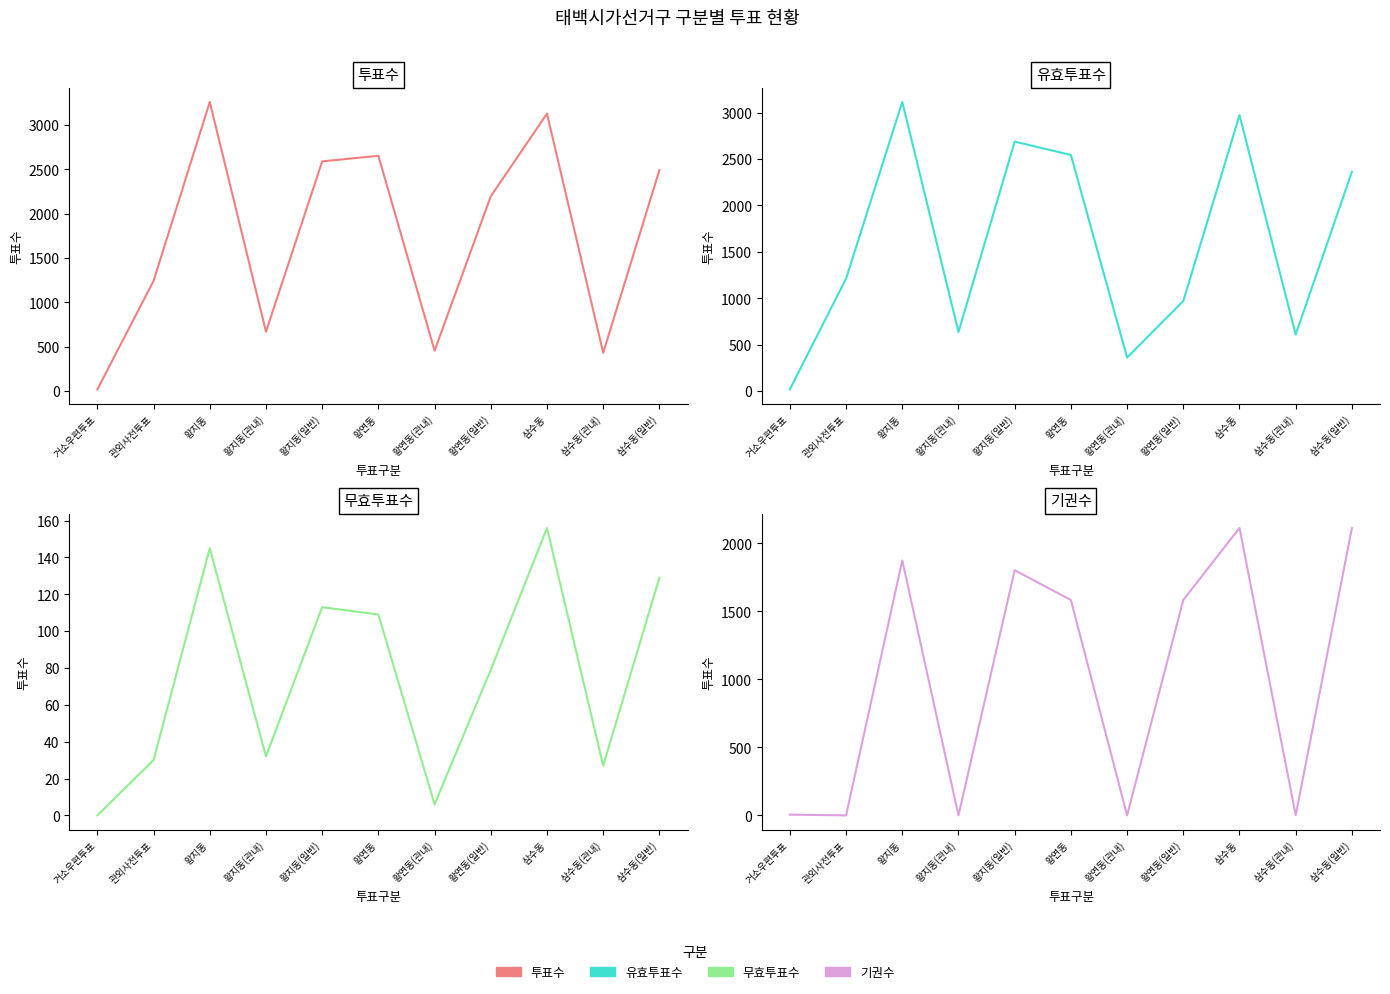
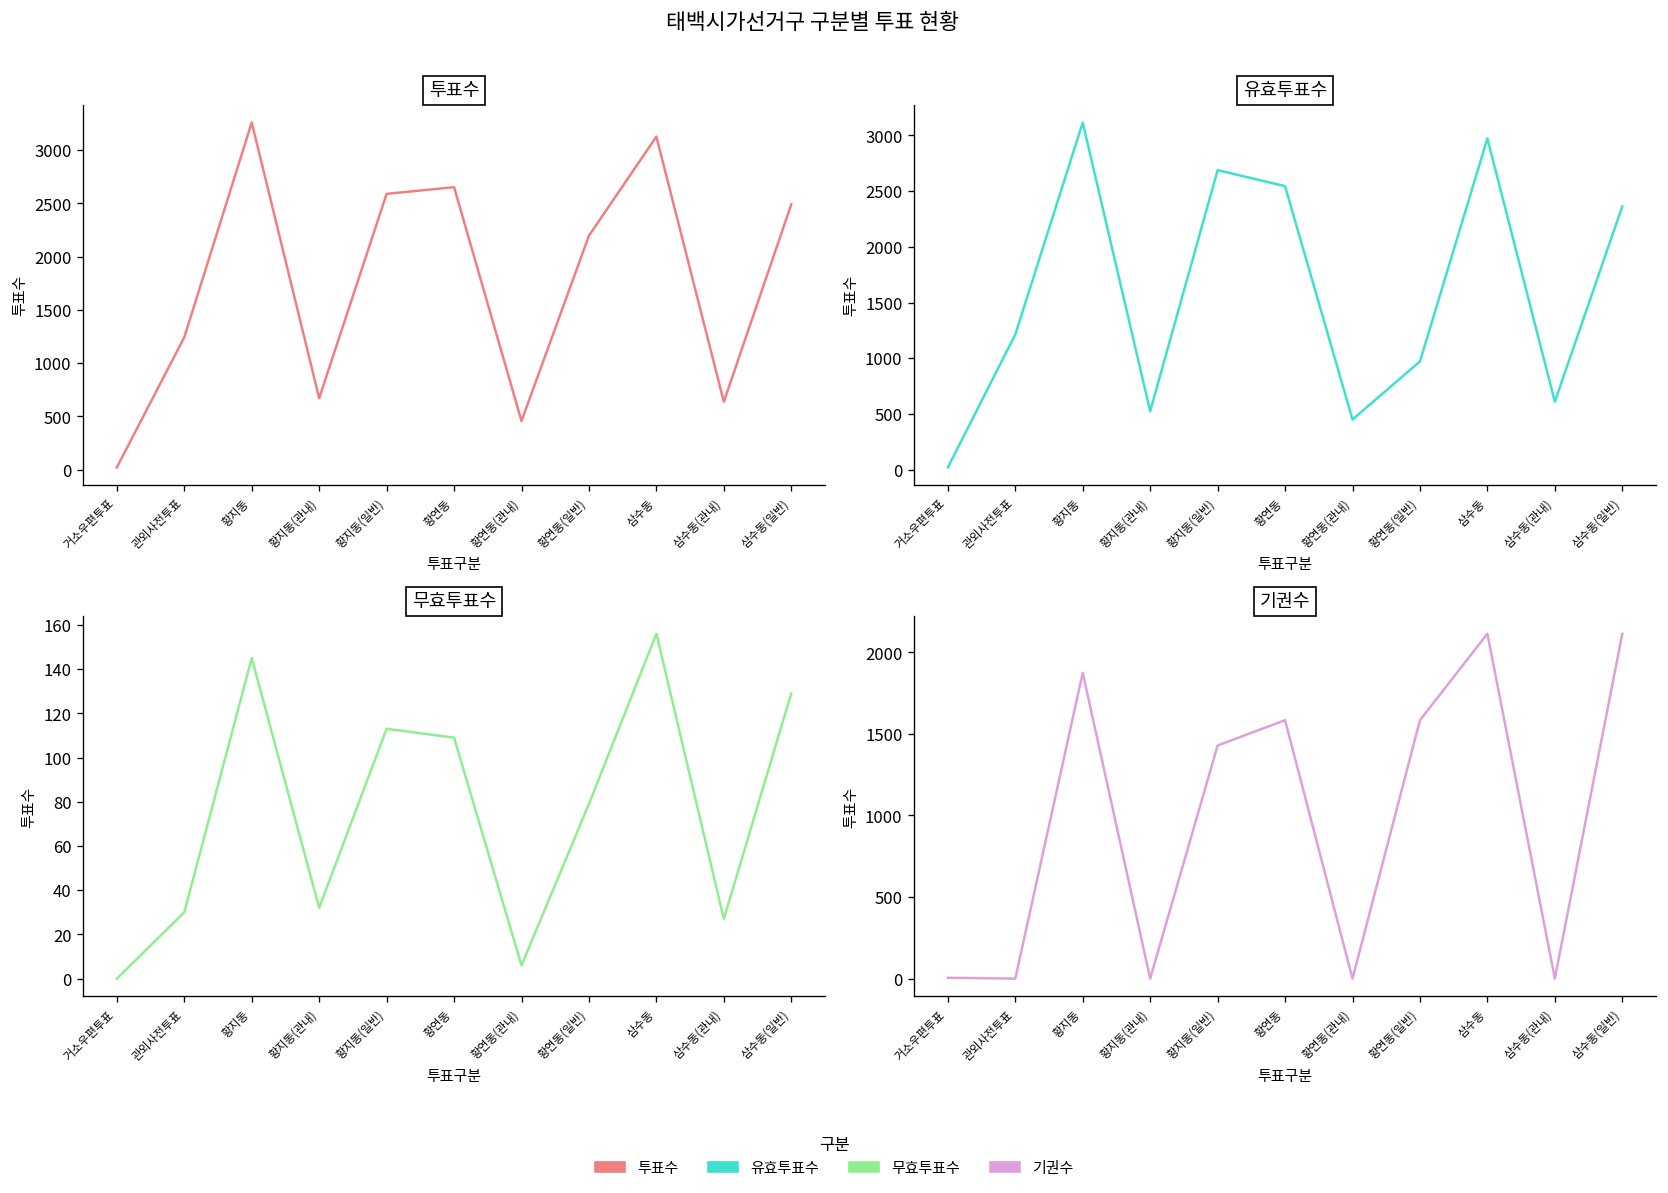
투표수, 삼수동(관내): 400 -> 600
유효투표수, 황지동(관내): 600 -> 500
유효투표수, 황연동(관내): 400 -> 500
기권수, 황지동(일반): 1800 -> 1430
